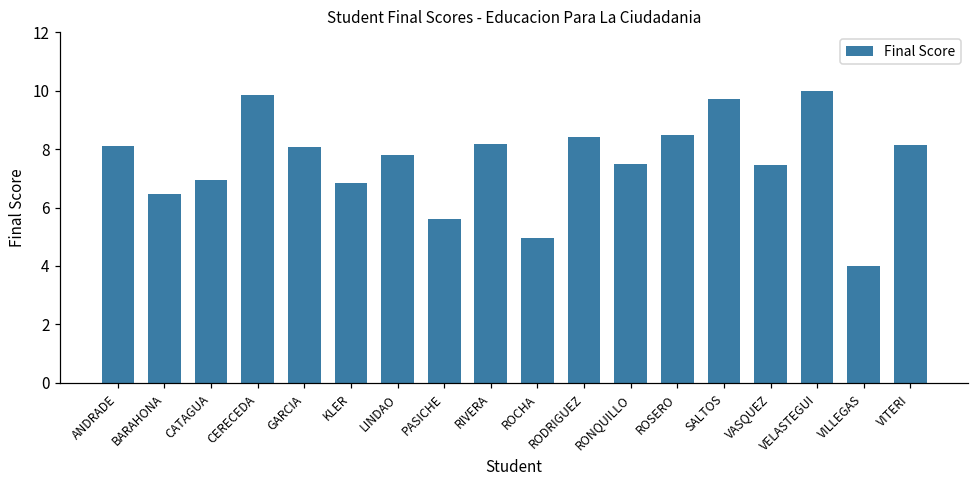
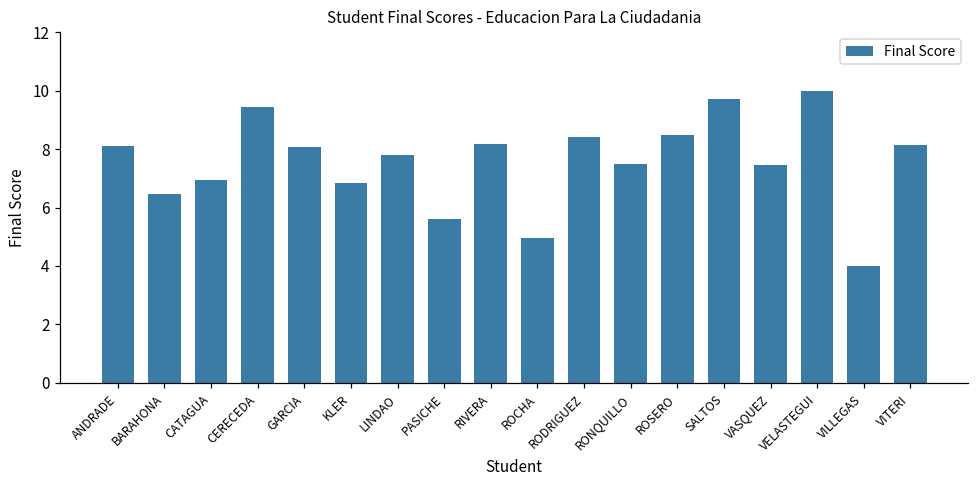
CERECEDA: 9.9 -> 9.4
